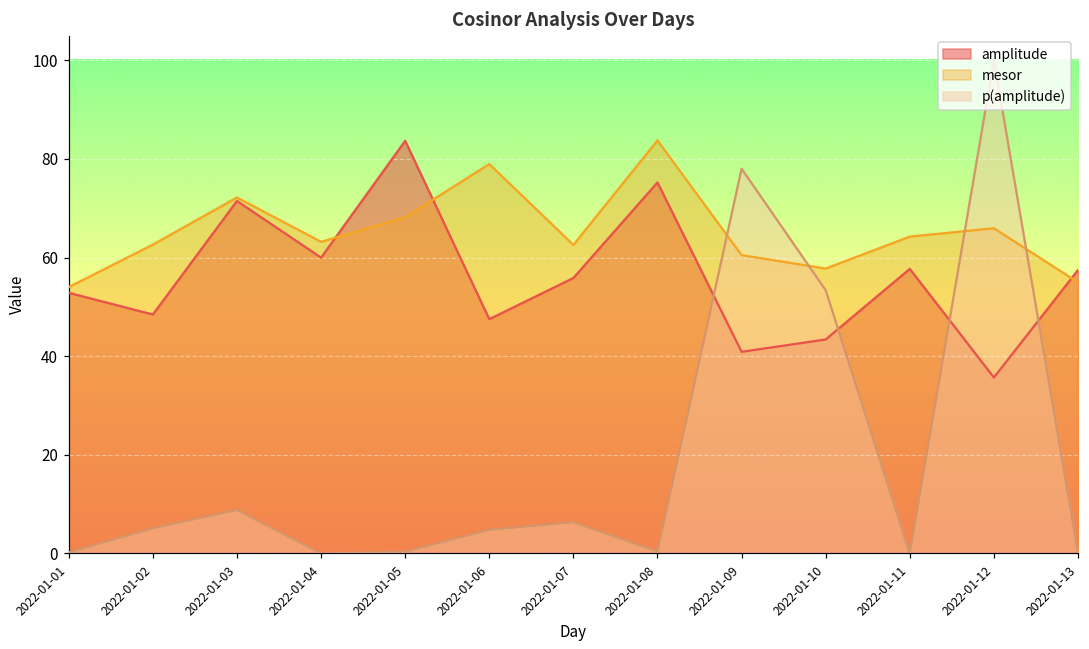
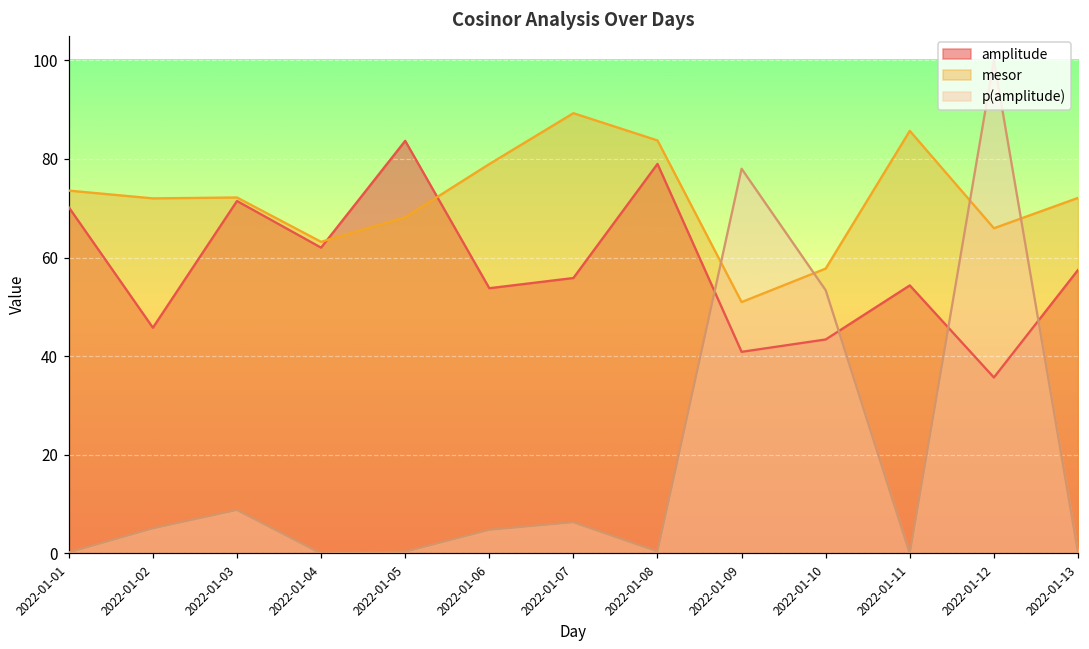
amplitude, 2022-01-01: 53 -> 70
mesor, 2022-01-01: 54 -> 74
amplitude, 2022-01-02: 48 -> 46
mesor, 2022-01-02: 63 -> 72
amplitude, 2022-01-04: 60 -> 62
amplitude, 2022-01-06: 48 -> 54
mesor, 2022-01-07: 63 -> 89
amplitude, 2022-01-08: 75 -> 79
mesor, 2022-01-09: 60 -> 51
amplitude, 2022-01-11: 58 -> 54
mesor, 2022-01-11: 64 -> 86
mesor, 2022-01-13: 55 -> 72
